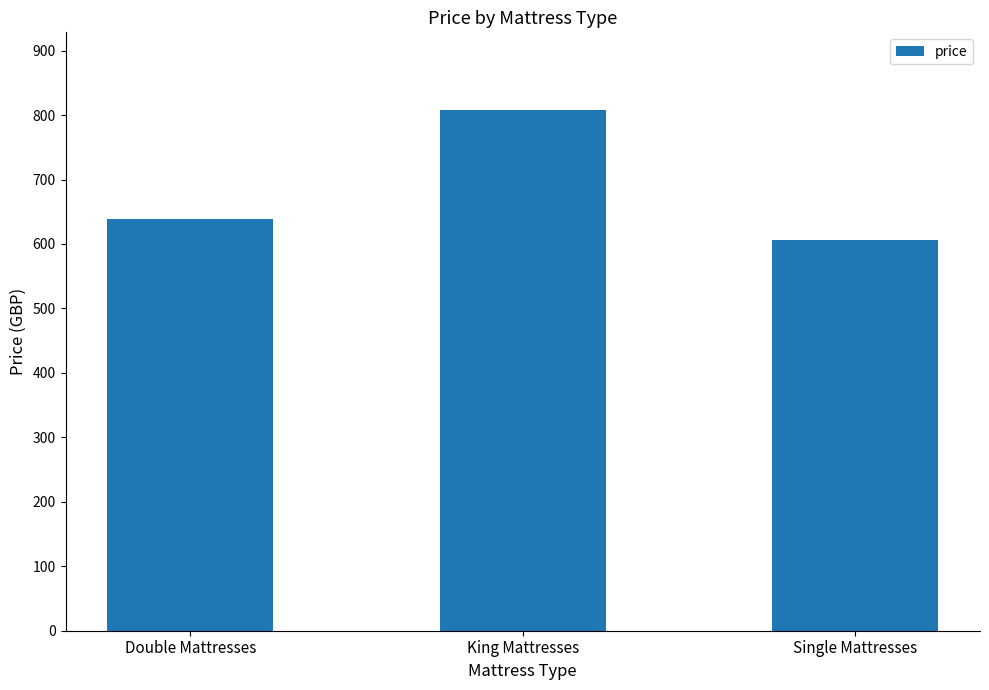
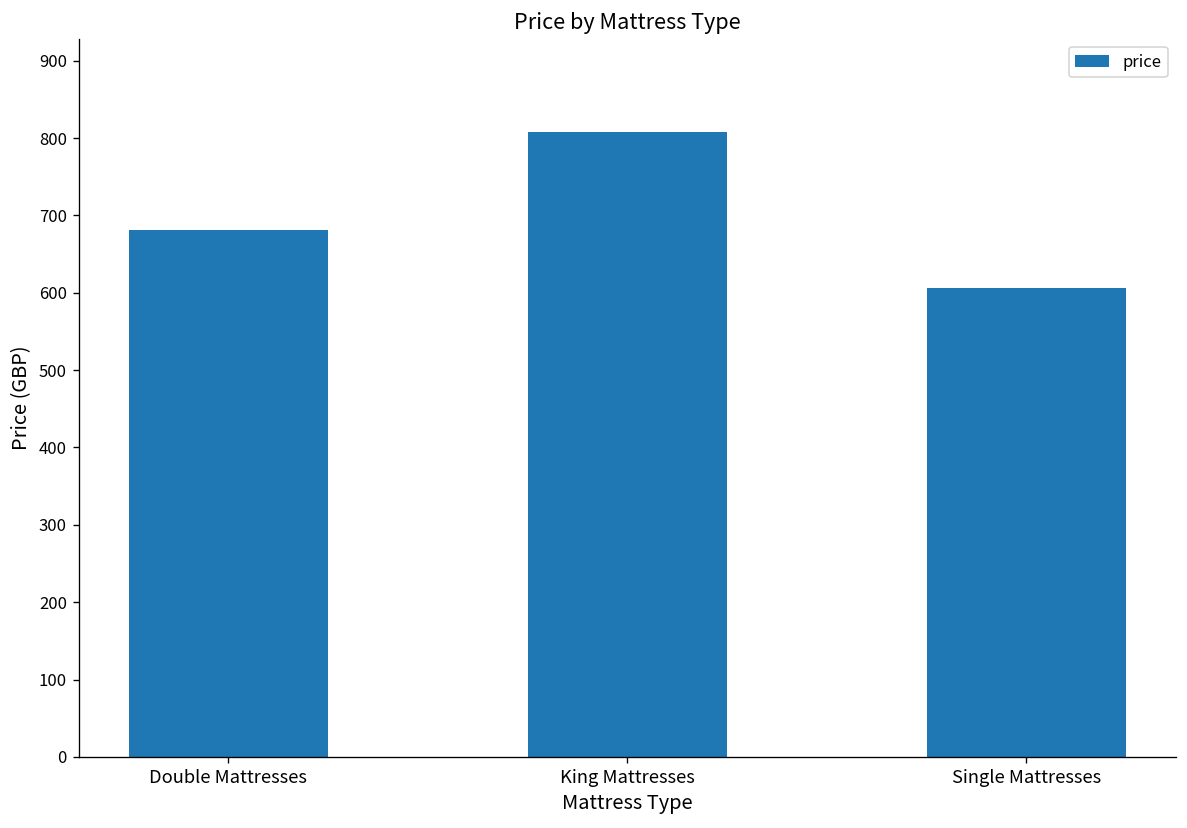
Double Mattresses: 640 -> 680
